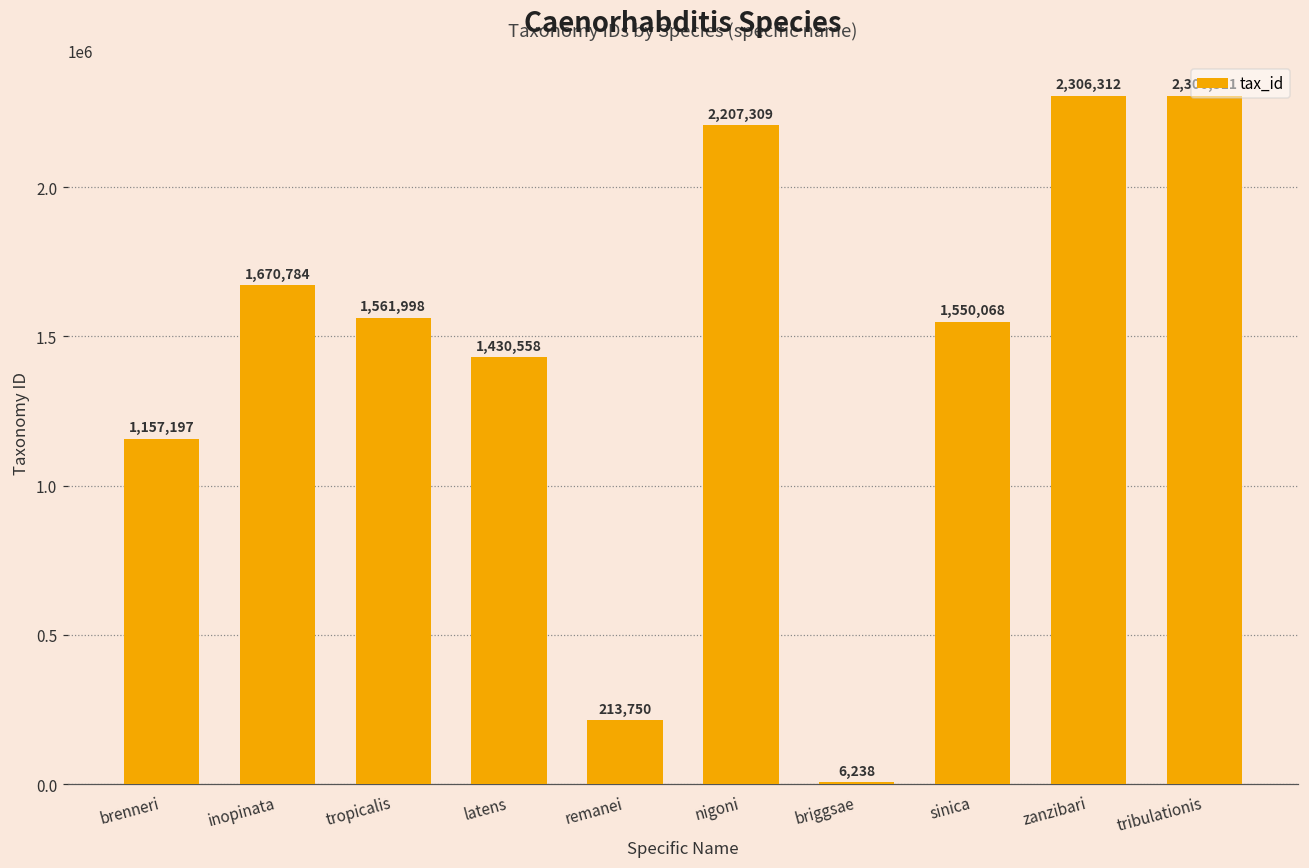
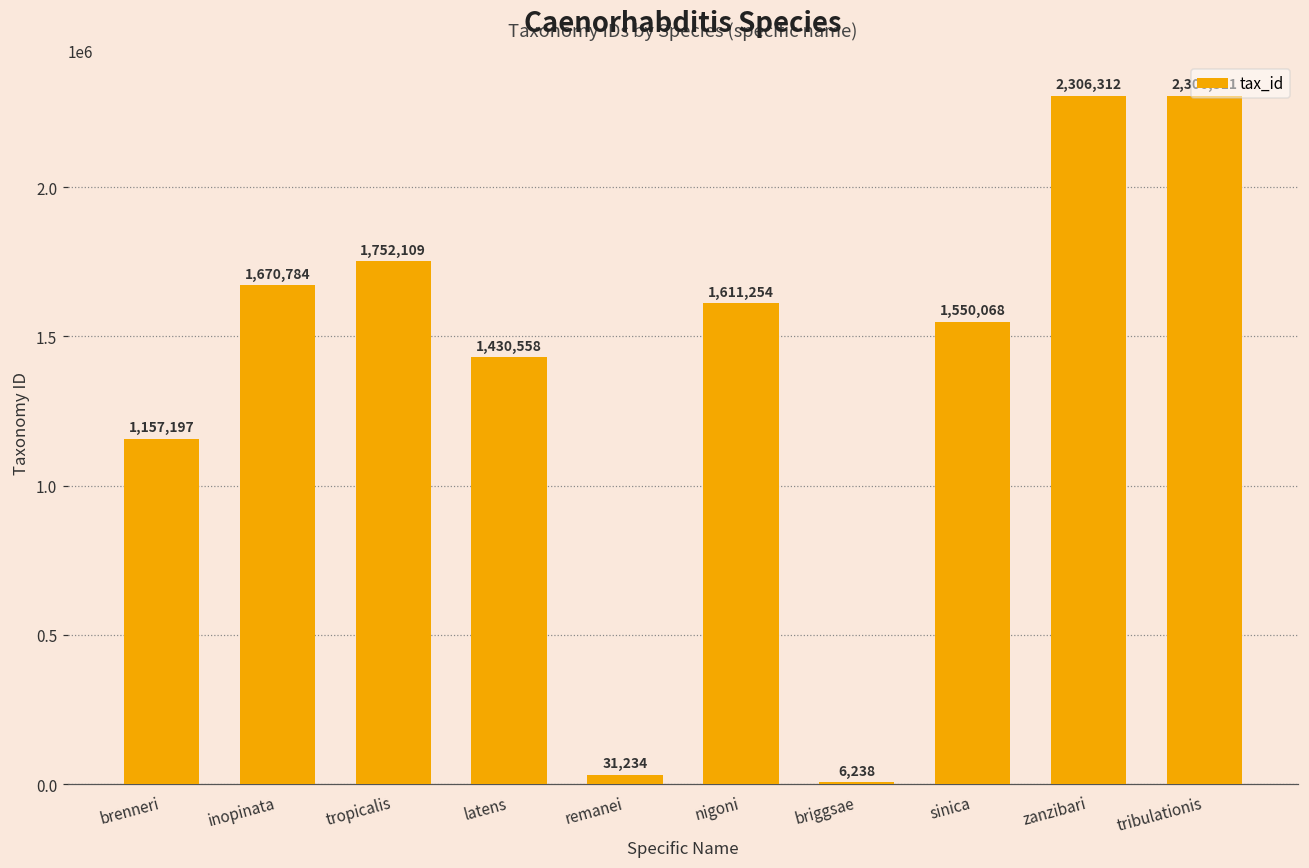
tropicalis: 1,561,998 -> 1,752,109
remanei: 213,750 -> 31,234
nigoni: 2,207,309 -> 1,611,254
